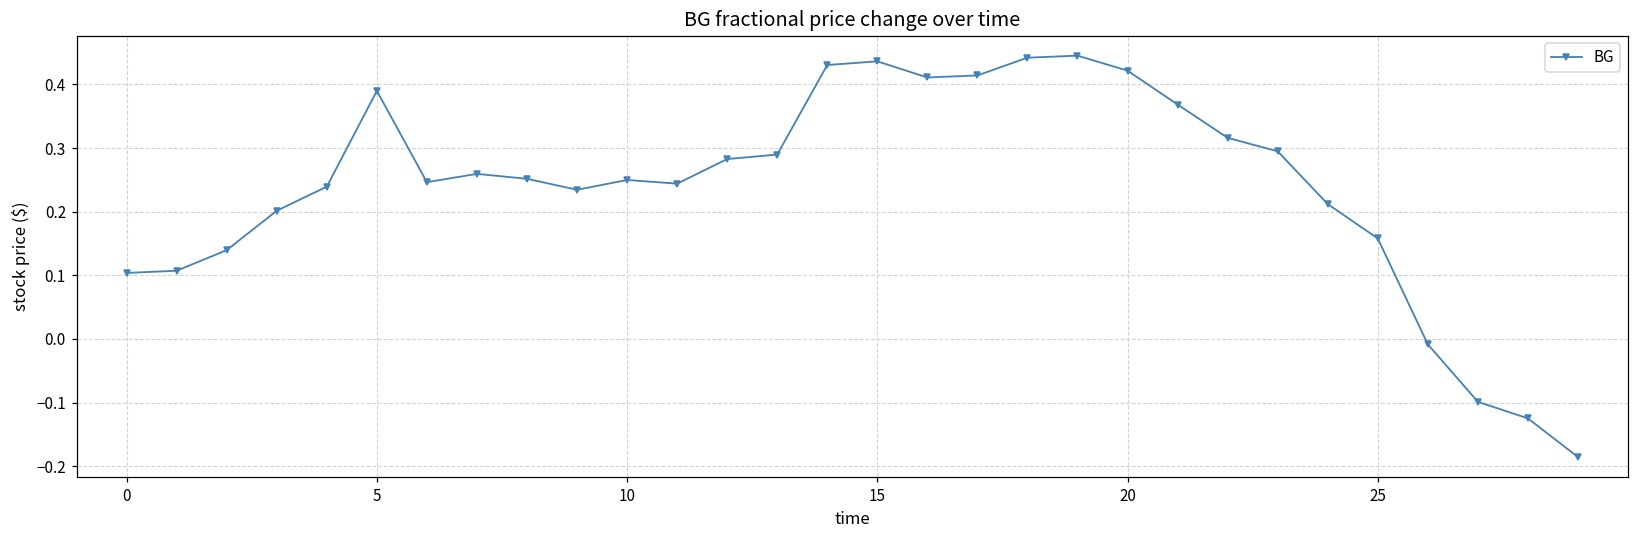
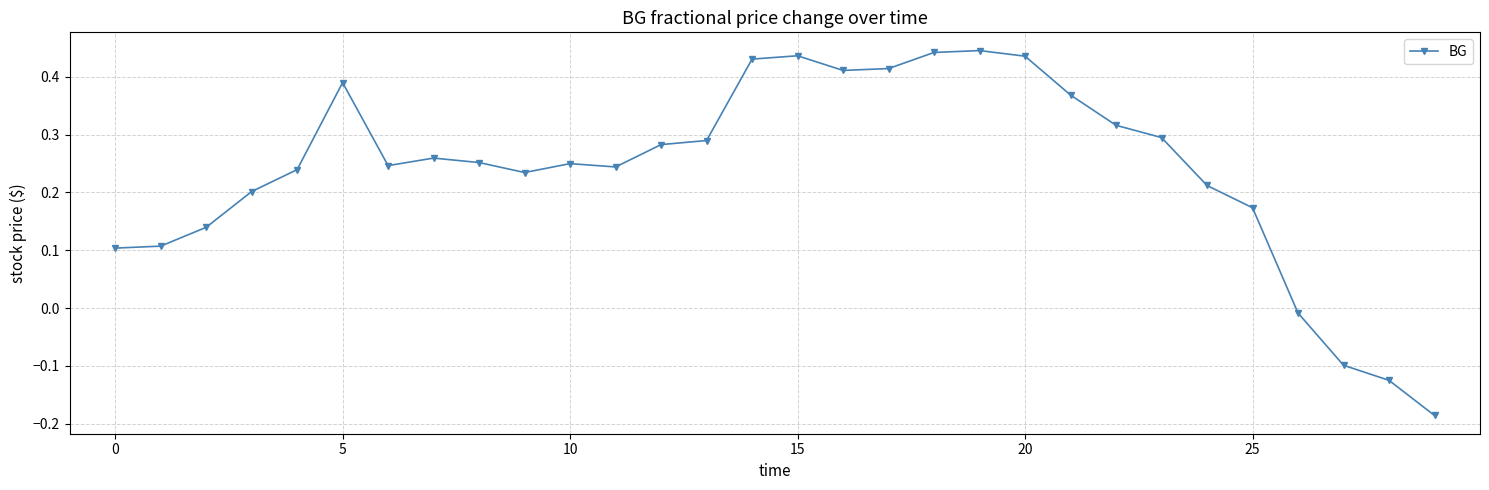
20: 0.42 -> 0.44
25: 0.16 -> 0.17
